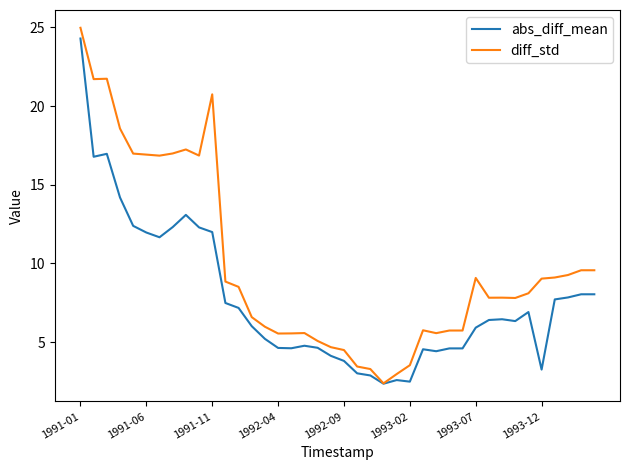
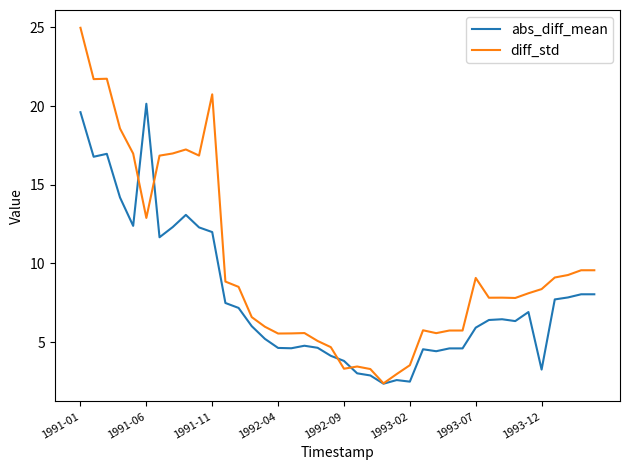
abs_diff_mean, 1991-01: 24.3 -> 19.6
abs_diff_mean, 1991-06: 12.0 -> 20.1
diff_std, 1991-06: 16.9 -> 12.9
diff_std, 1992-09: 4.5 -> 3.3
diff_std, 1993-12: 9.0 -> 8.4
